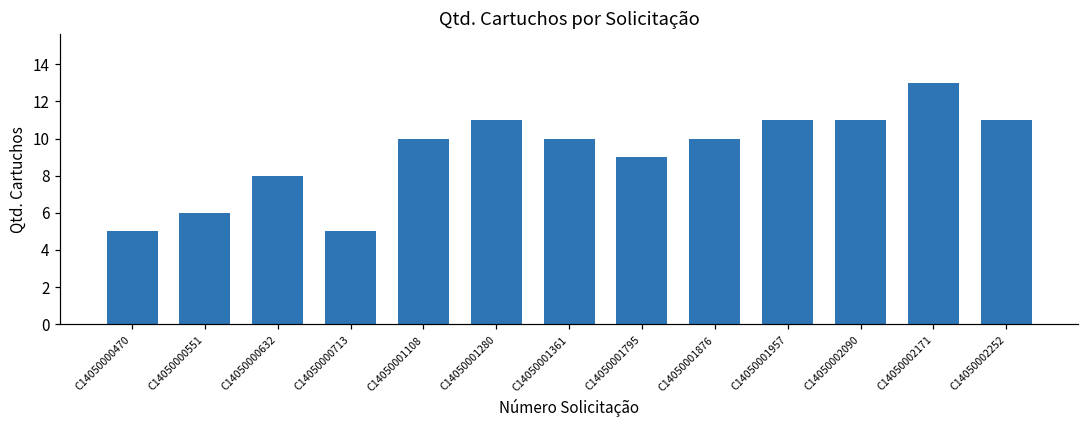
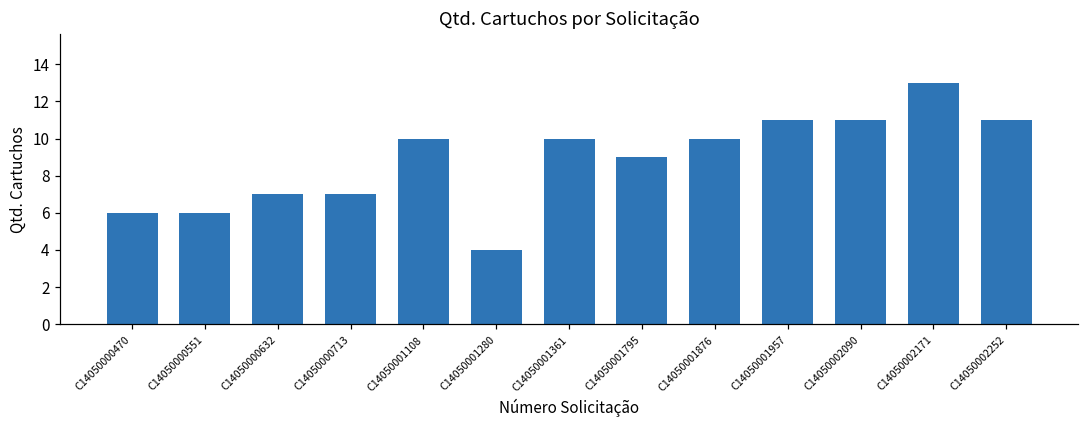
C14050000470: 5 -> 6
C14050000632: 8 -> 7
C14050000713: 5 -> 7
C14050001280: 11 -> 4
